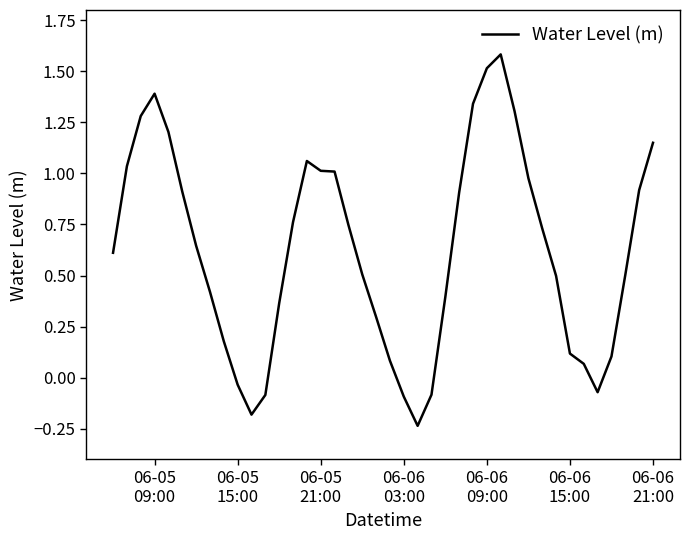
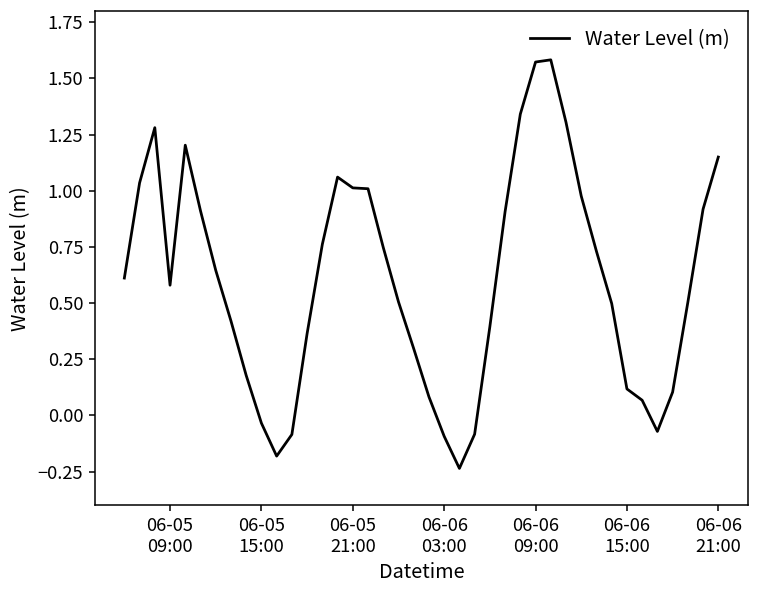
06-05 09:00: 1.39 -> 0.58
06-06 09:00: 1.51 -> 1.57
